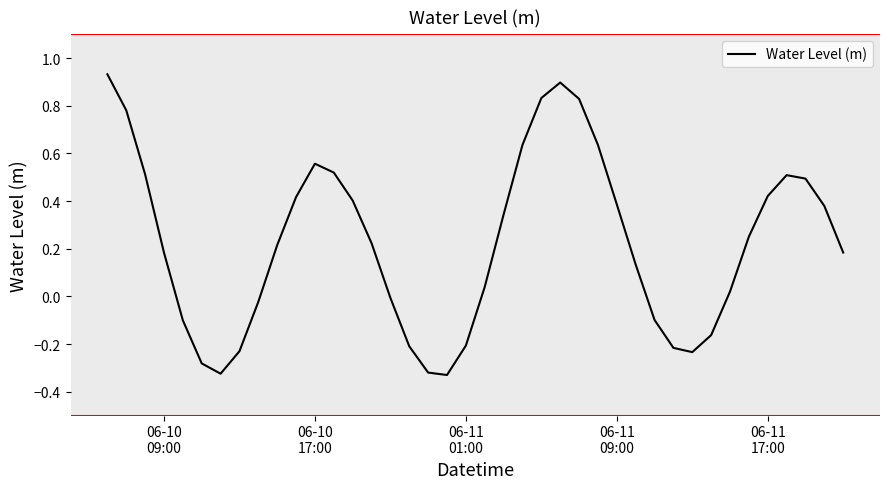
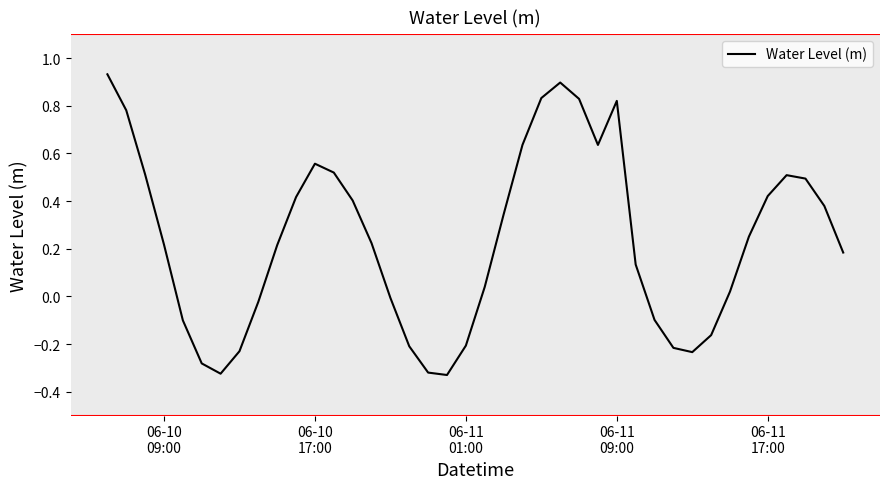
06-10 09:00: 0.18 -> 0.22
06-11 09:00: 0.39 -> 0.82
